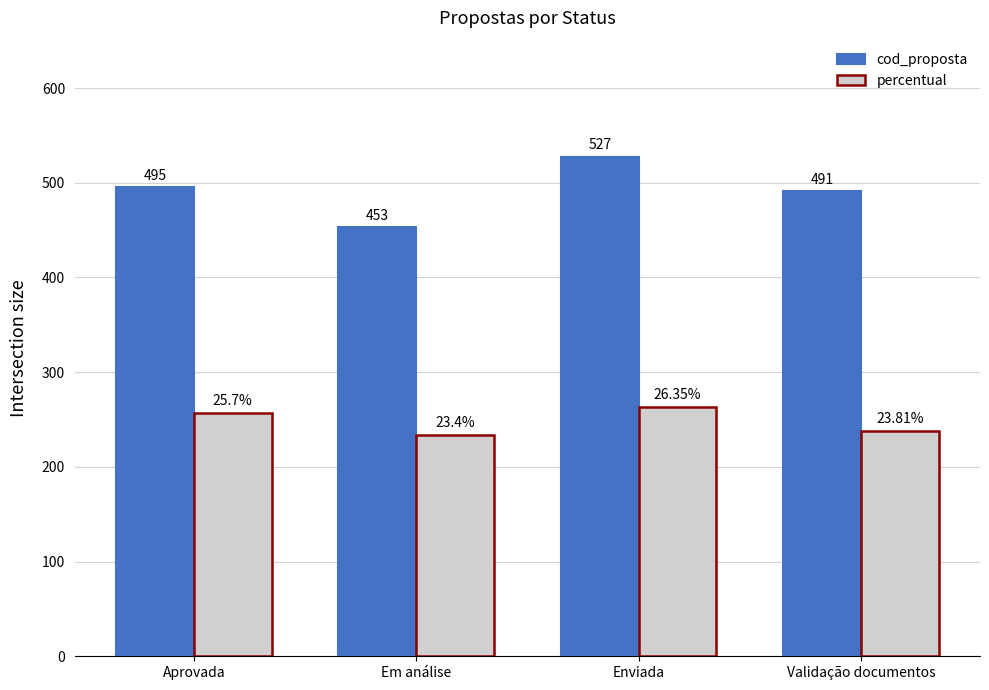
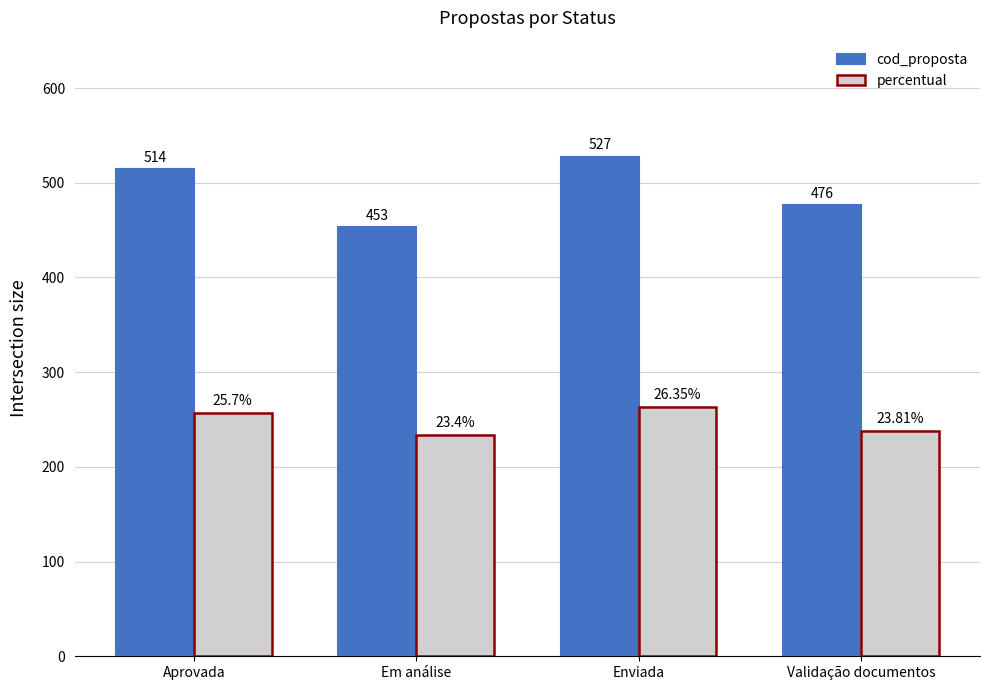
cod_proposta, Aprovada: 495 -> 514
cod_proposta, Validação documentos: 491 -> 476
